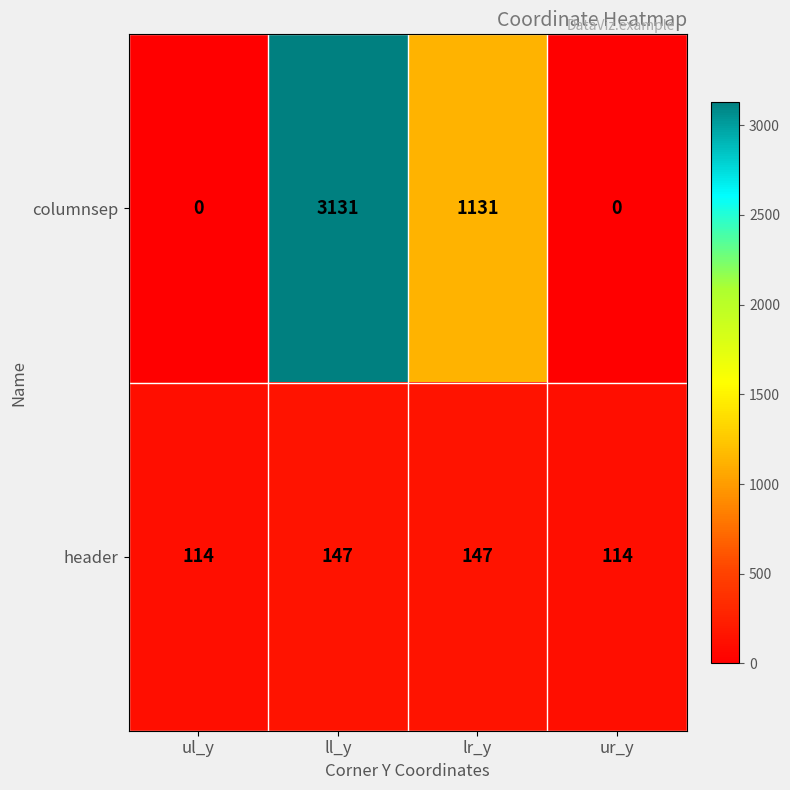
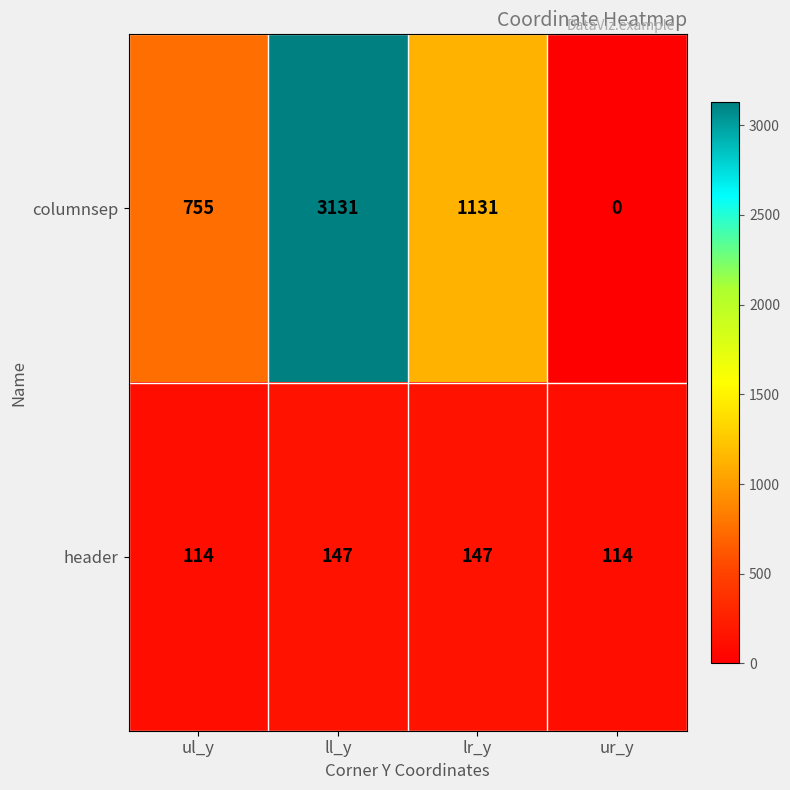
columnsep, ul_y: 0 -> 755
